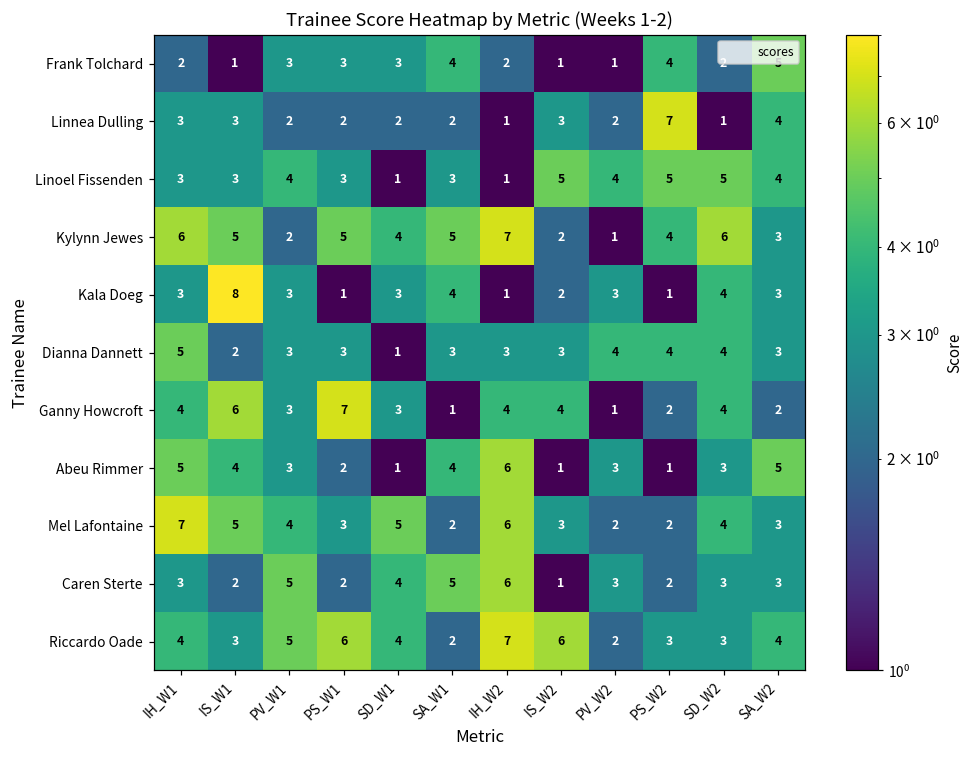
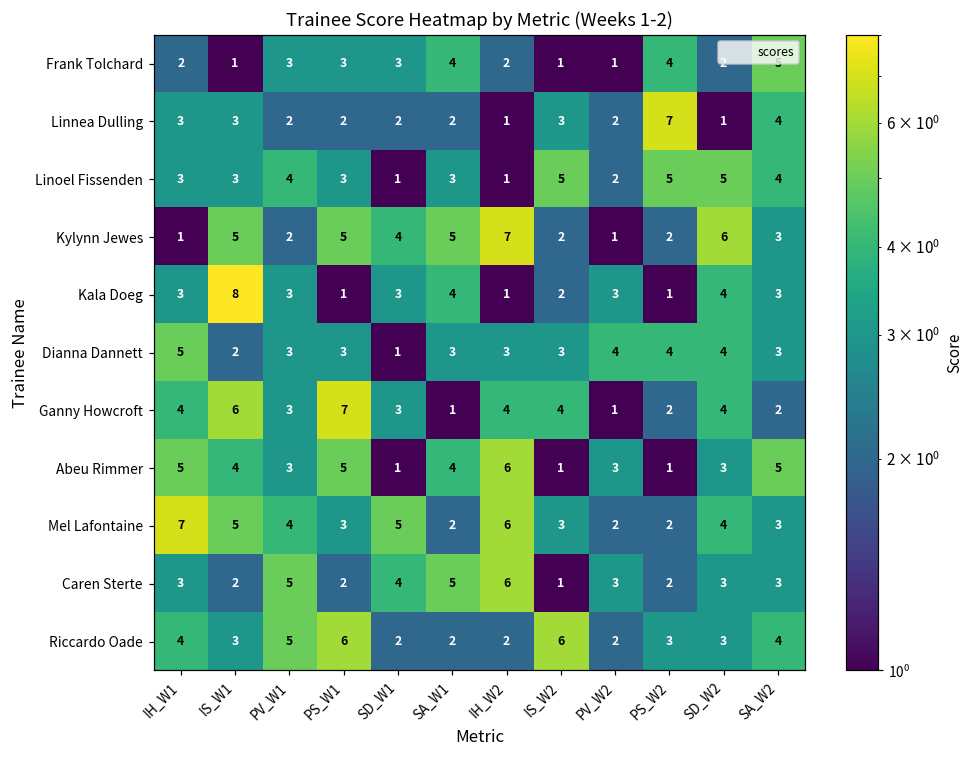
Linoel Fissenden, PV_W2: 4 -> 2
Kylynn Jewes, IH_W1: 6 -> 1
Kylynn Jewes, PS_W2: 4 -> 2
Abeu Rimmer, PS_W1: 2 -> 5
Riccardo Oade, SD_W1: 4 -> 2
Riccardo Oade, IH_W2: 7 -> 2
